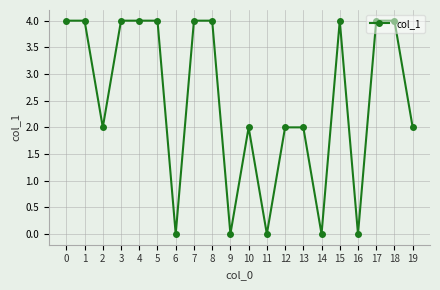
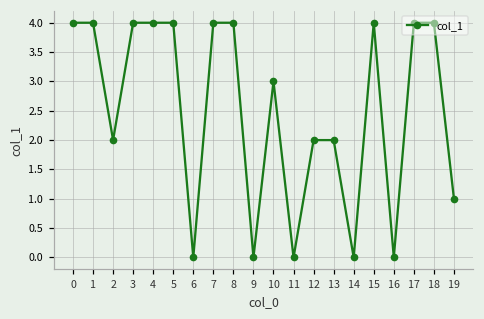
10: 2 -> 3
19: 2 -> 1
